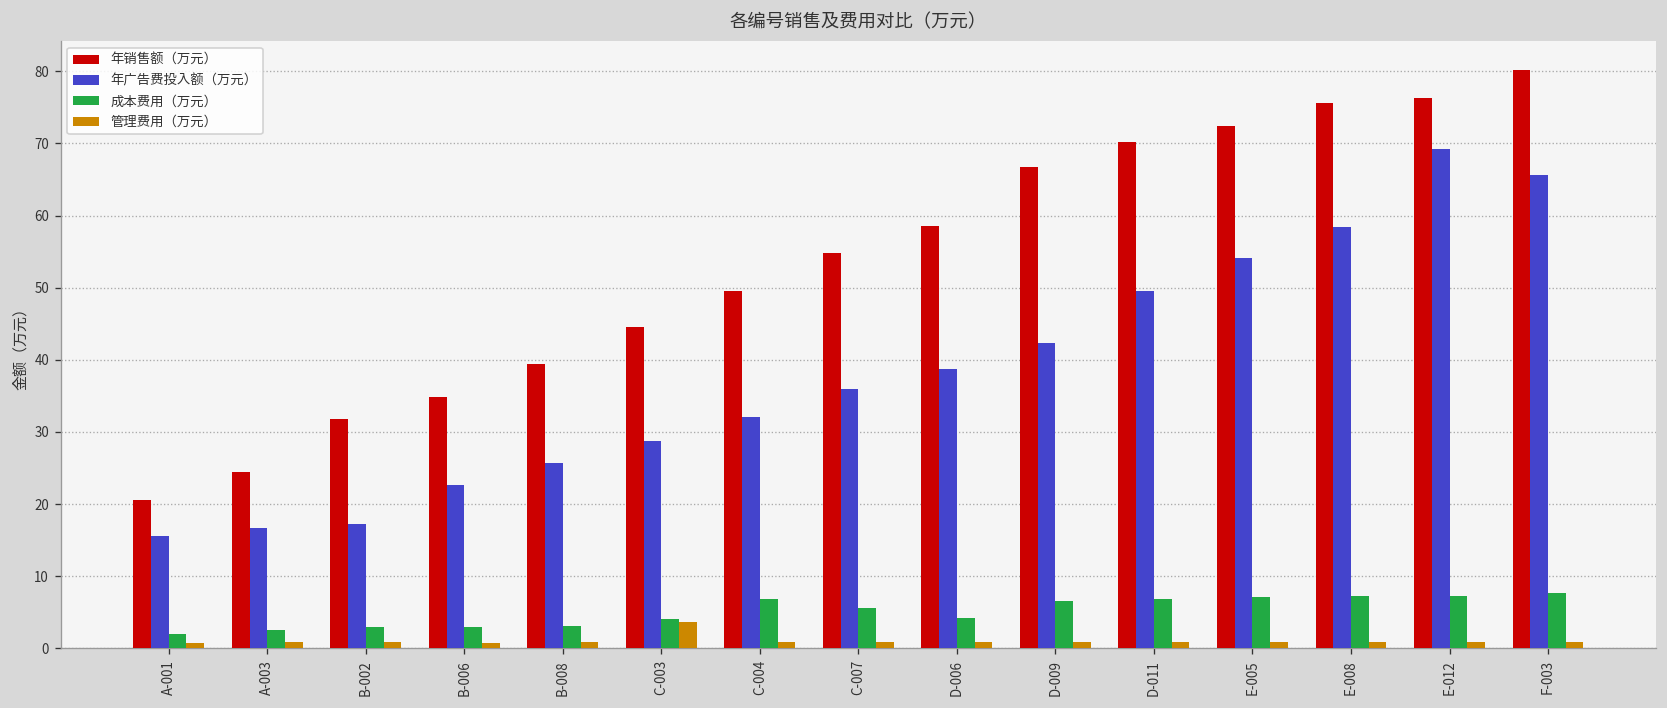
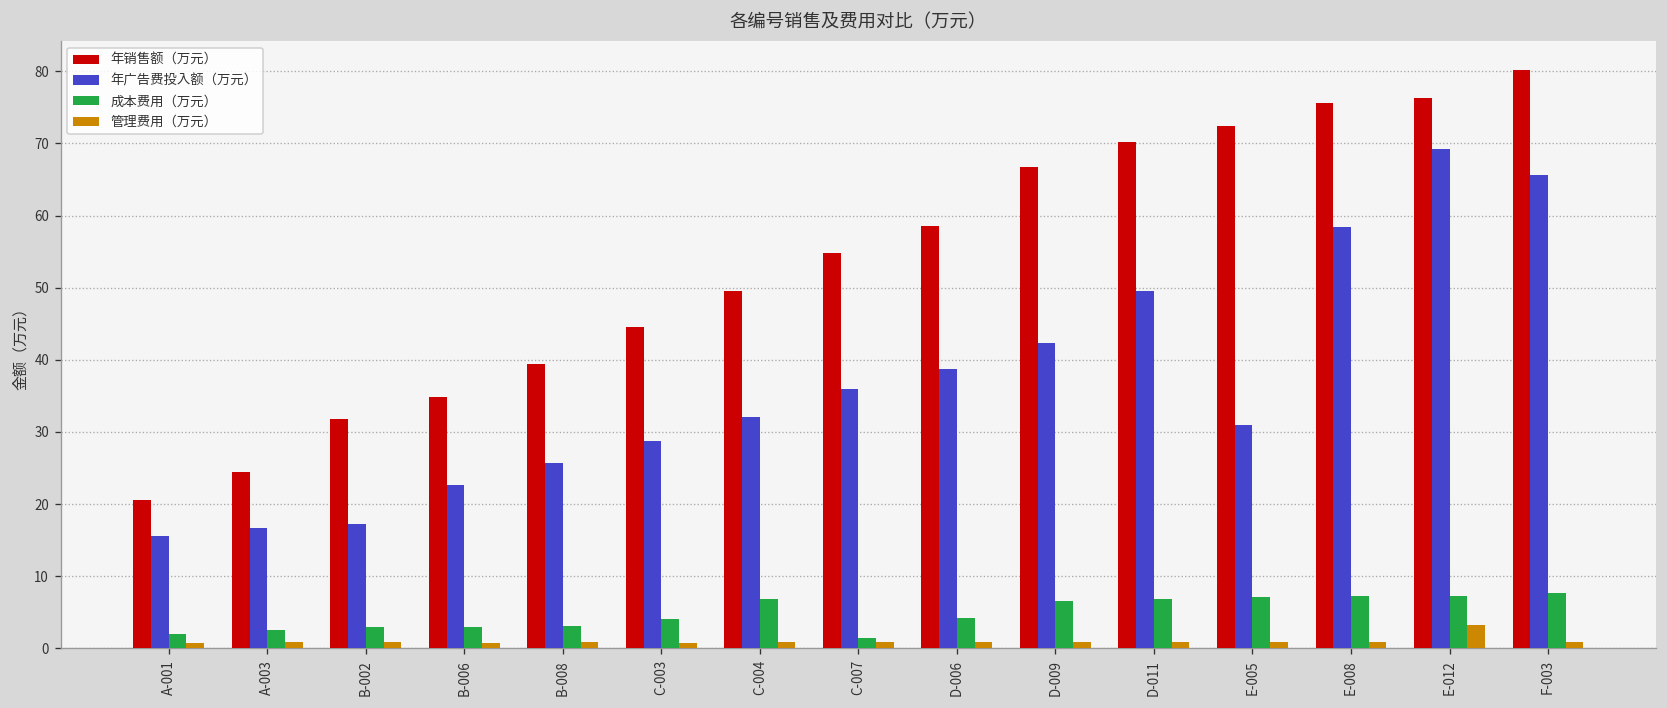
管理费用（万元）, C-003: 4 -> 1
成本费用（万元）, C-007: 6 -> 2
年广告费投入额（万元）, E-005: 54 -> 31
管理费用（万元）, E-012: 1 -> 3
